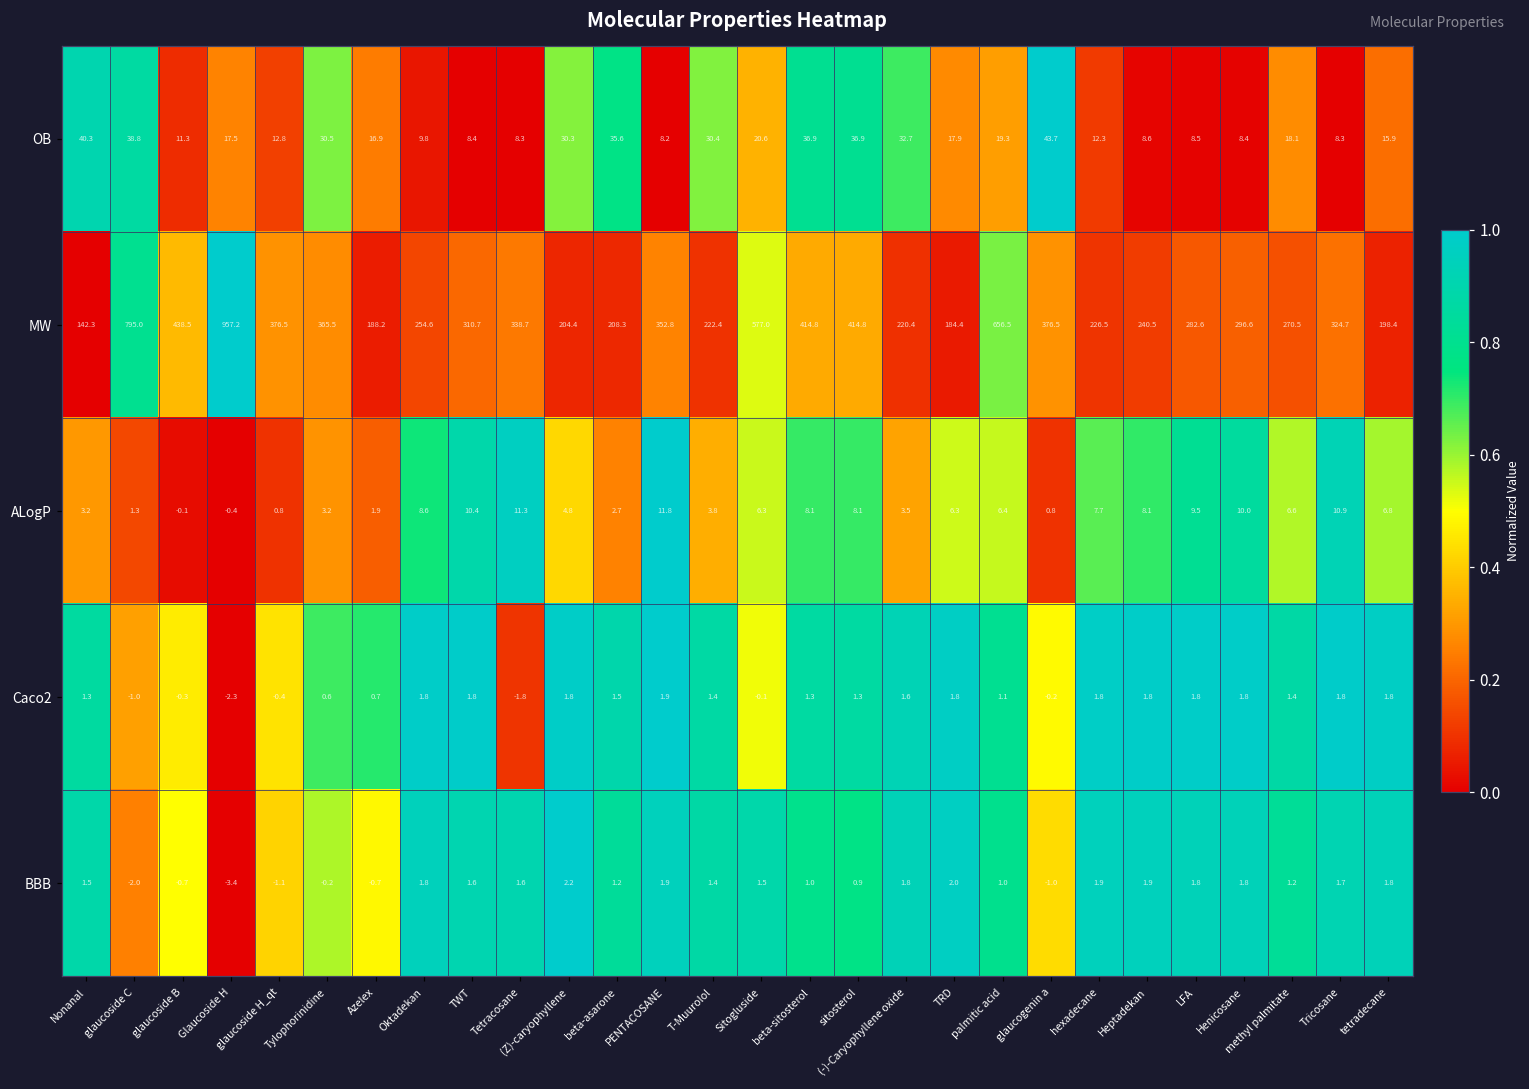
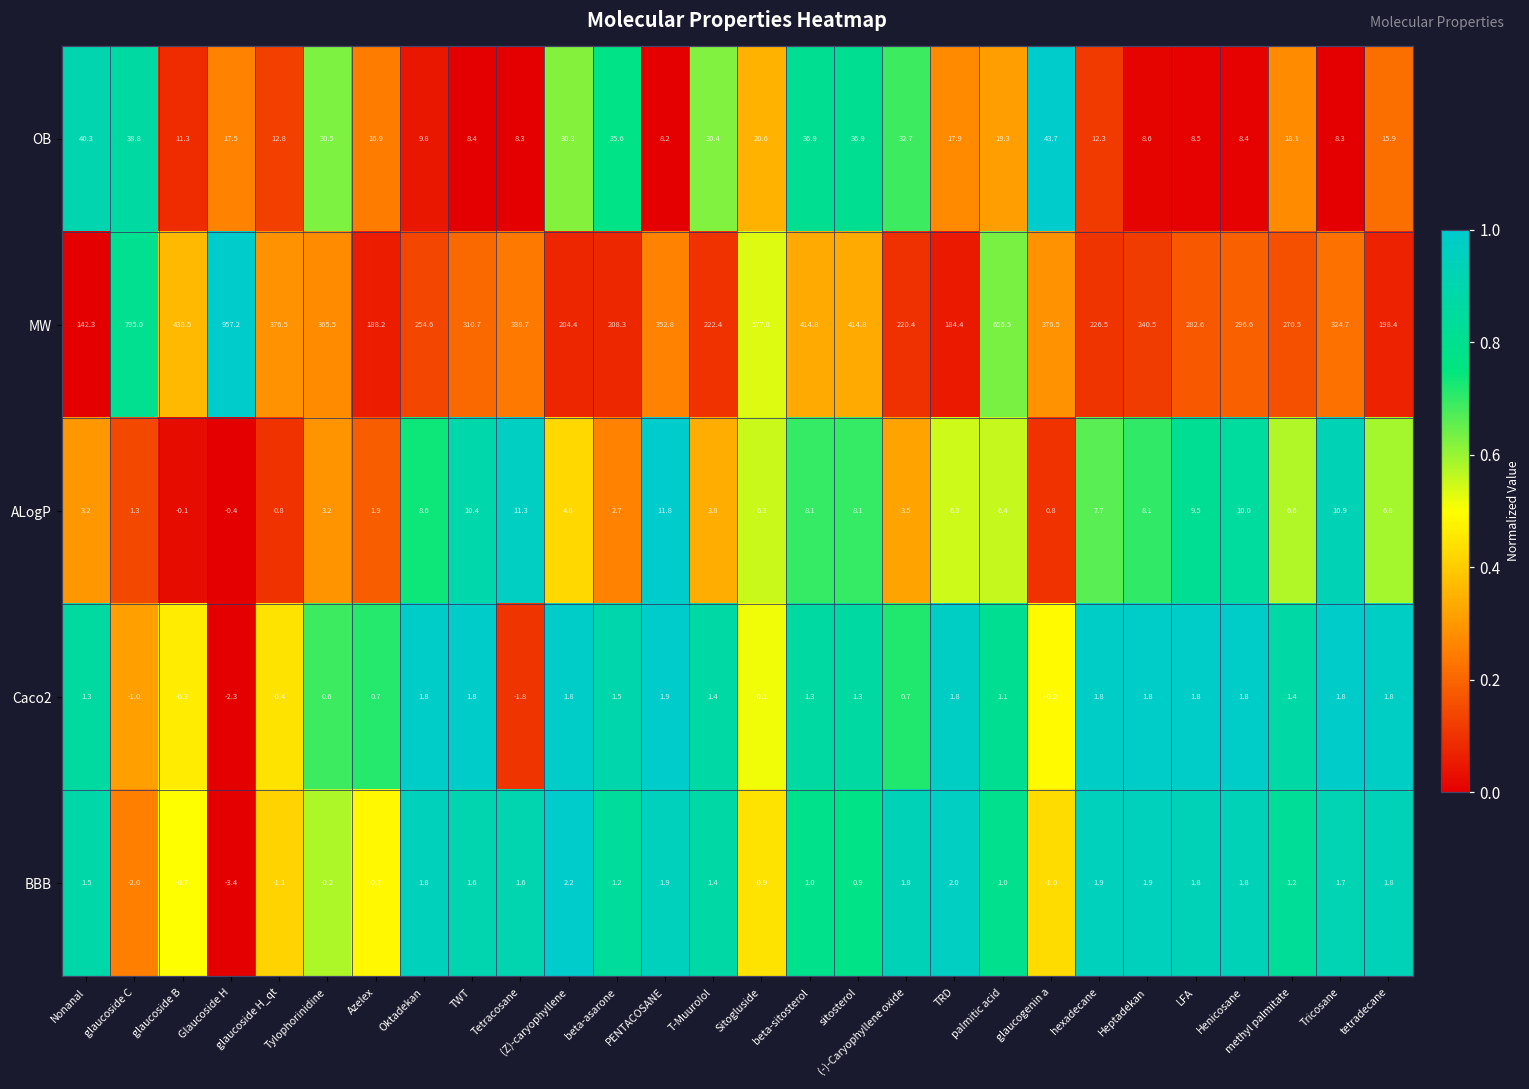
Caco2, (-)-Caryophyllene oxide: 1.6 -> 0.7
BBB, Sitogluside: 1.5 -> -0.9
